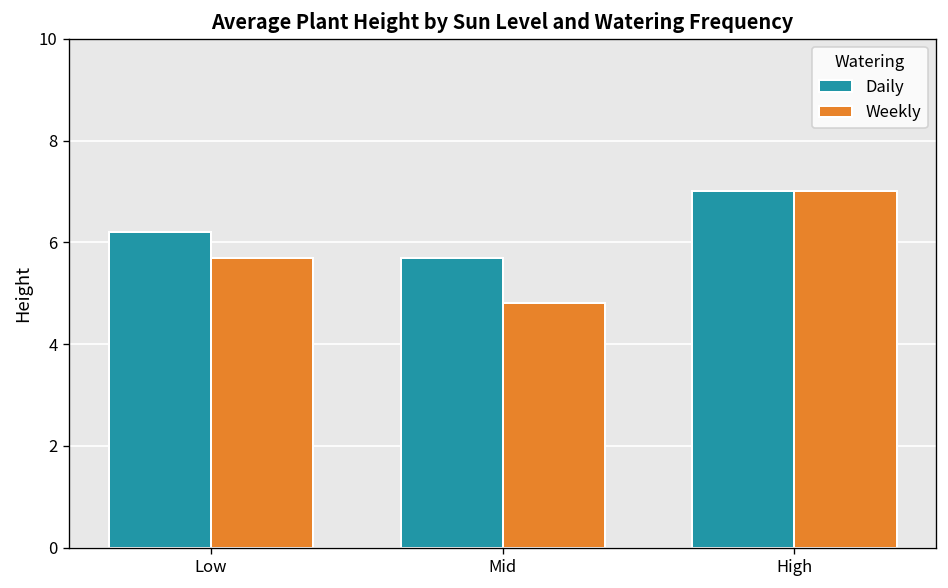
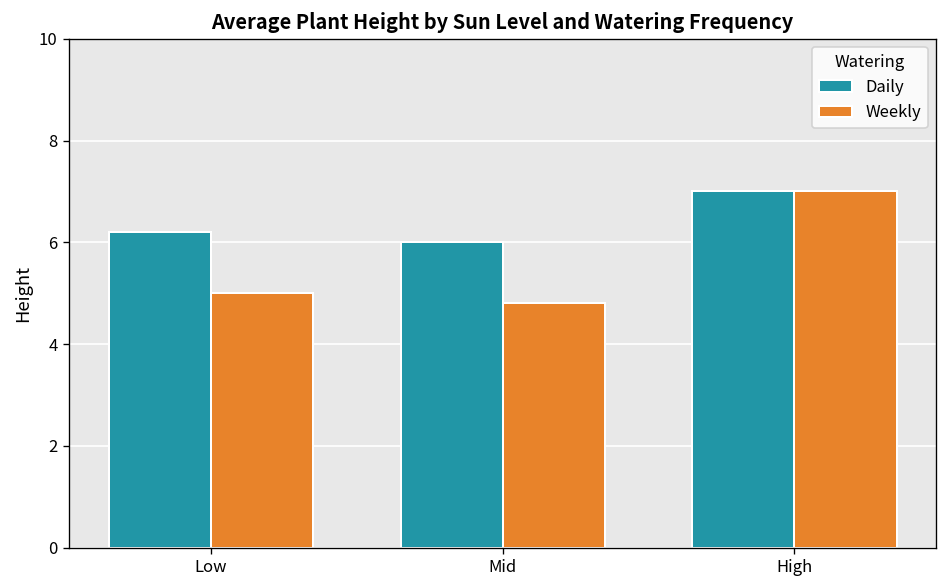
Weekly, Low: 5.7 -> 5.0
Daily, Mid: 5.7 -> 6.0
